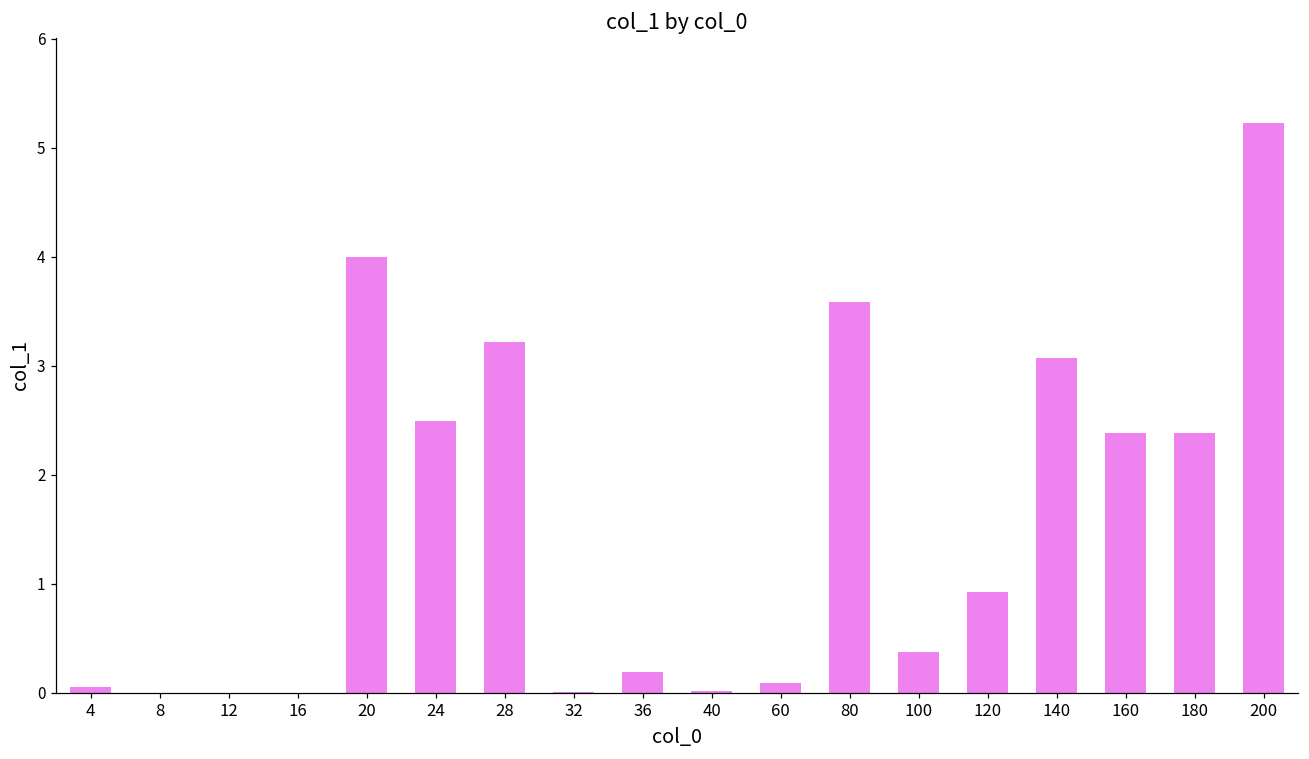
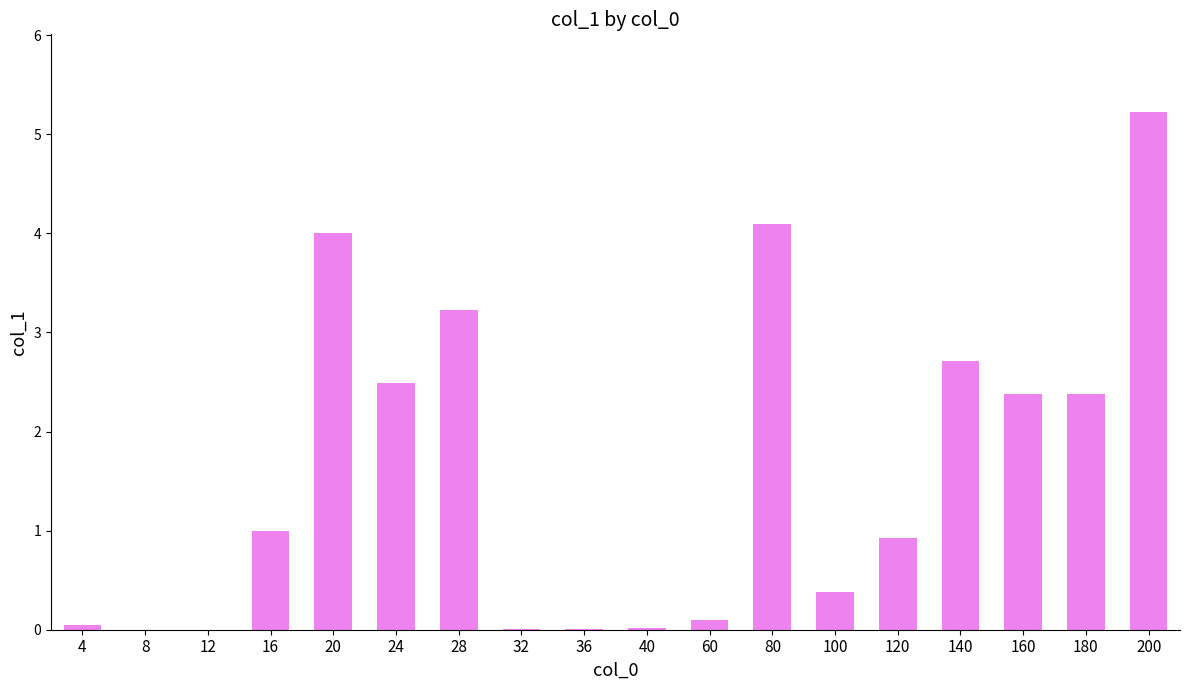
16: 0 -> 1
36: 0.2 -> 0.0
80: 3.6 -> 4.1
140: 3.1 -> 2.7
